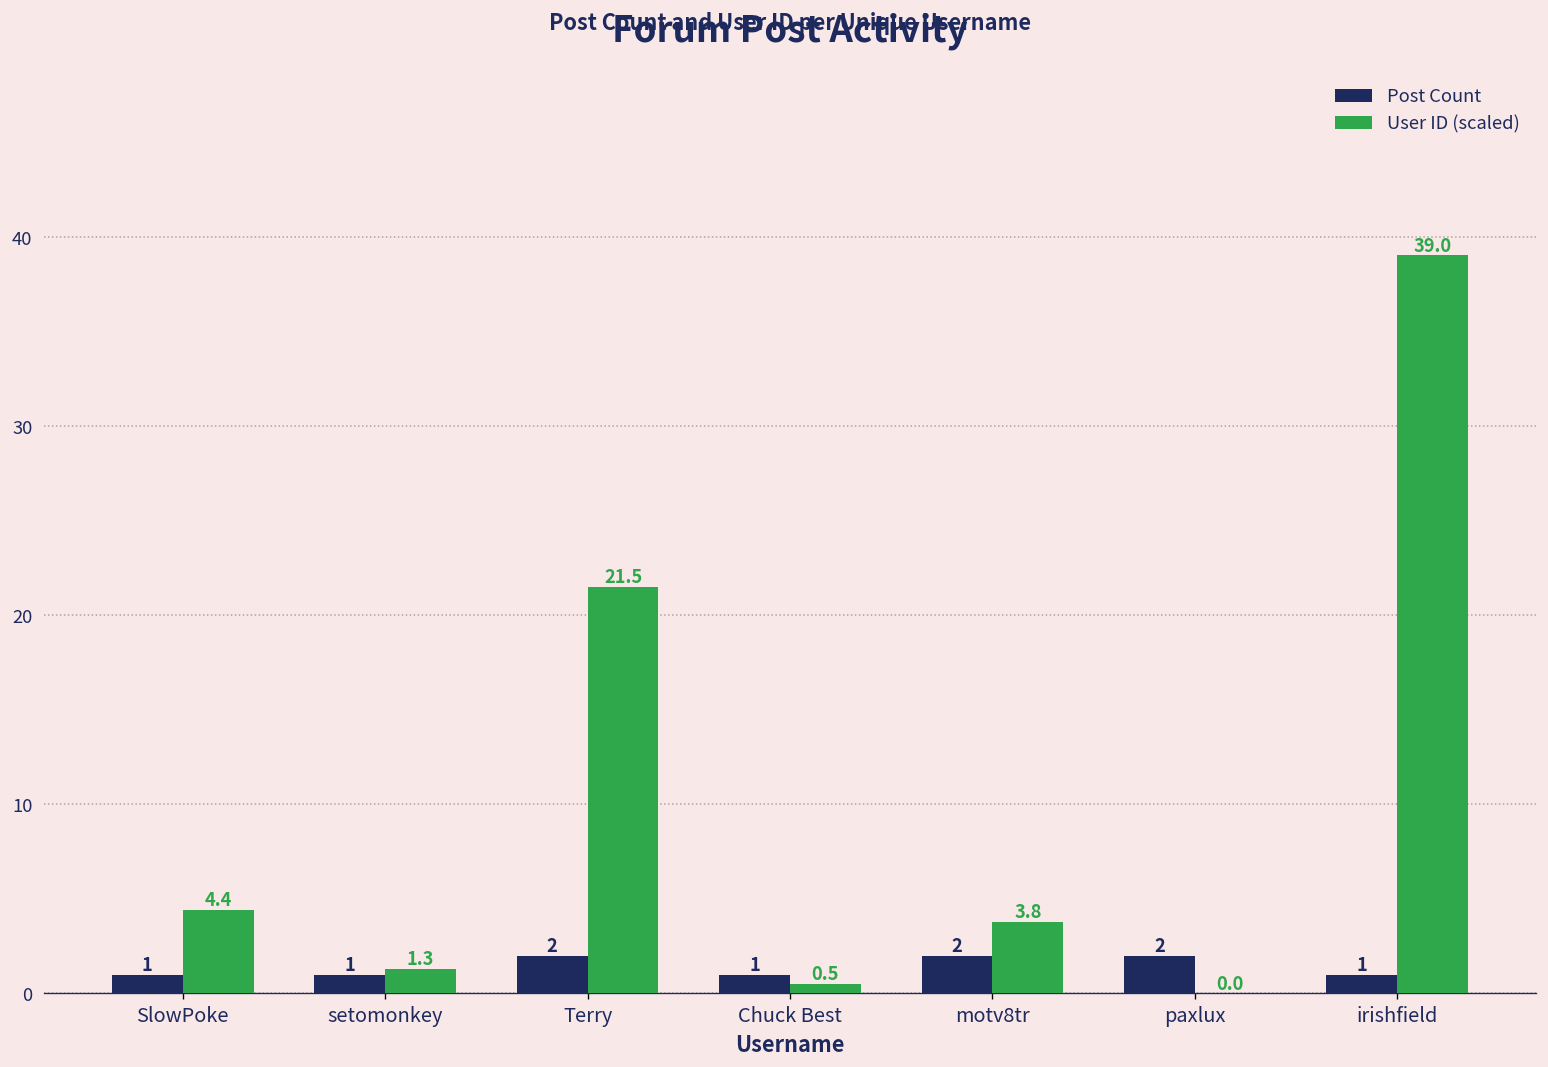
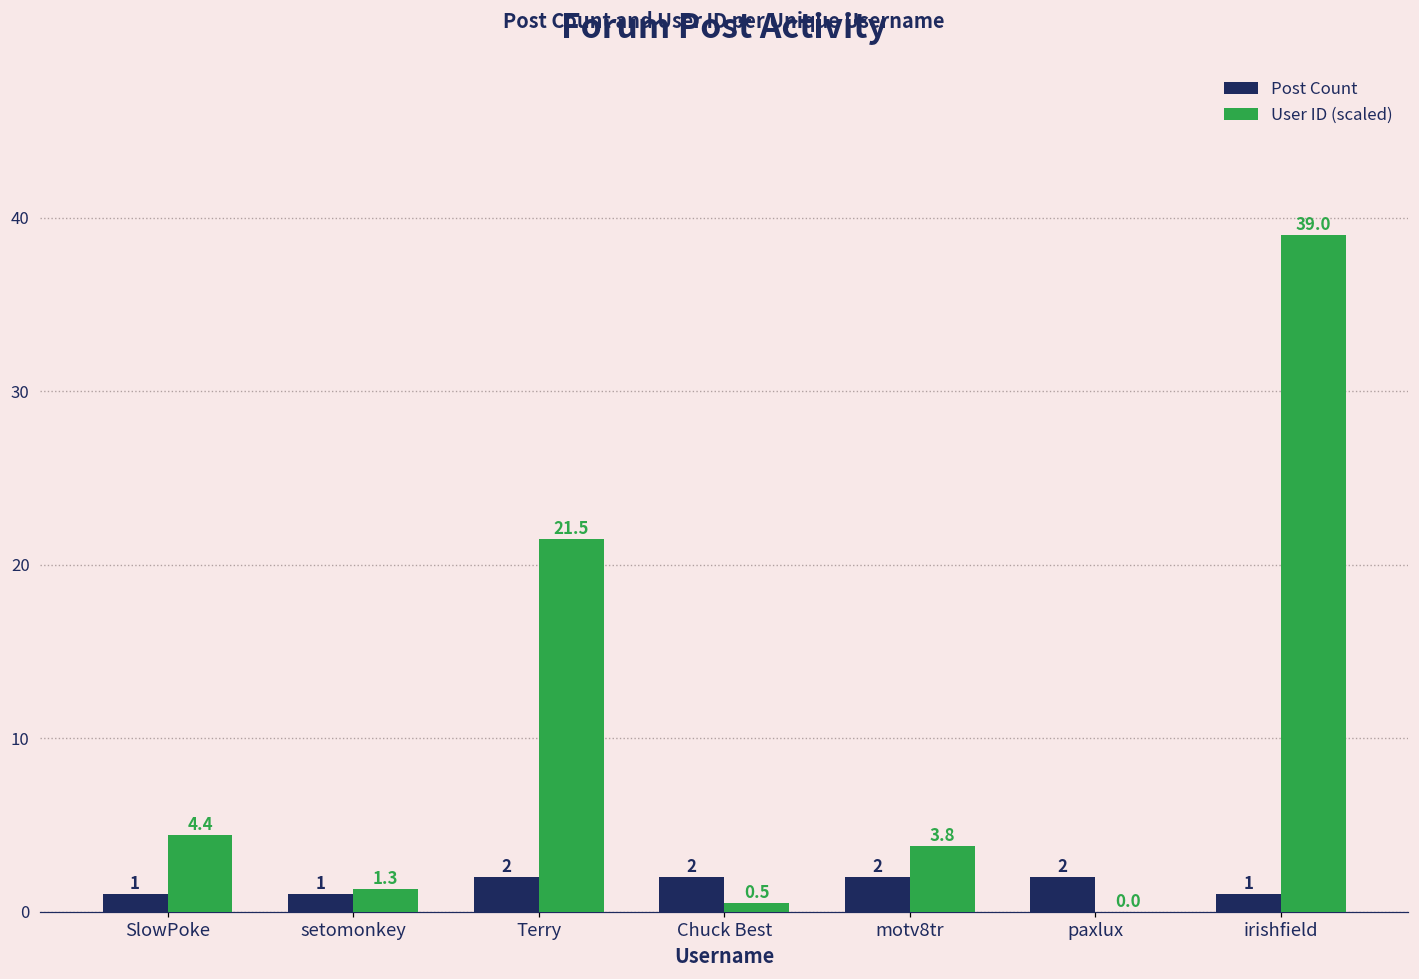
Post Count, Chuck Best: 1 -> 2
